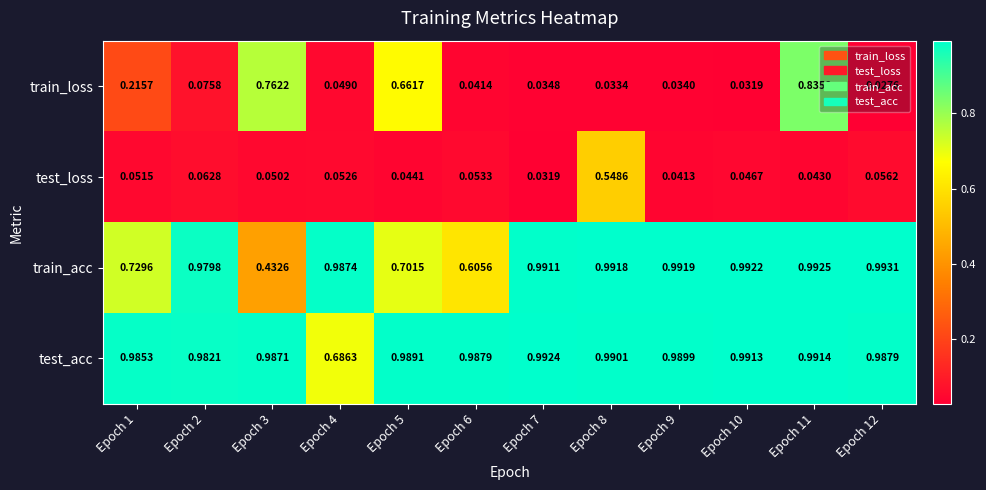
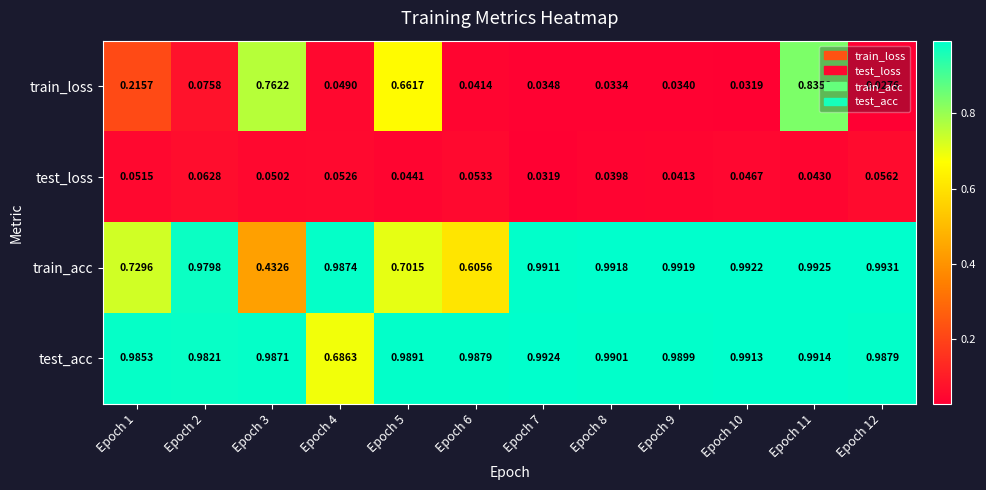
test_loss, Epoch 8: 0.5486 -> 0.0398
